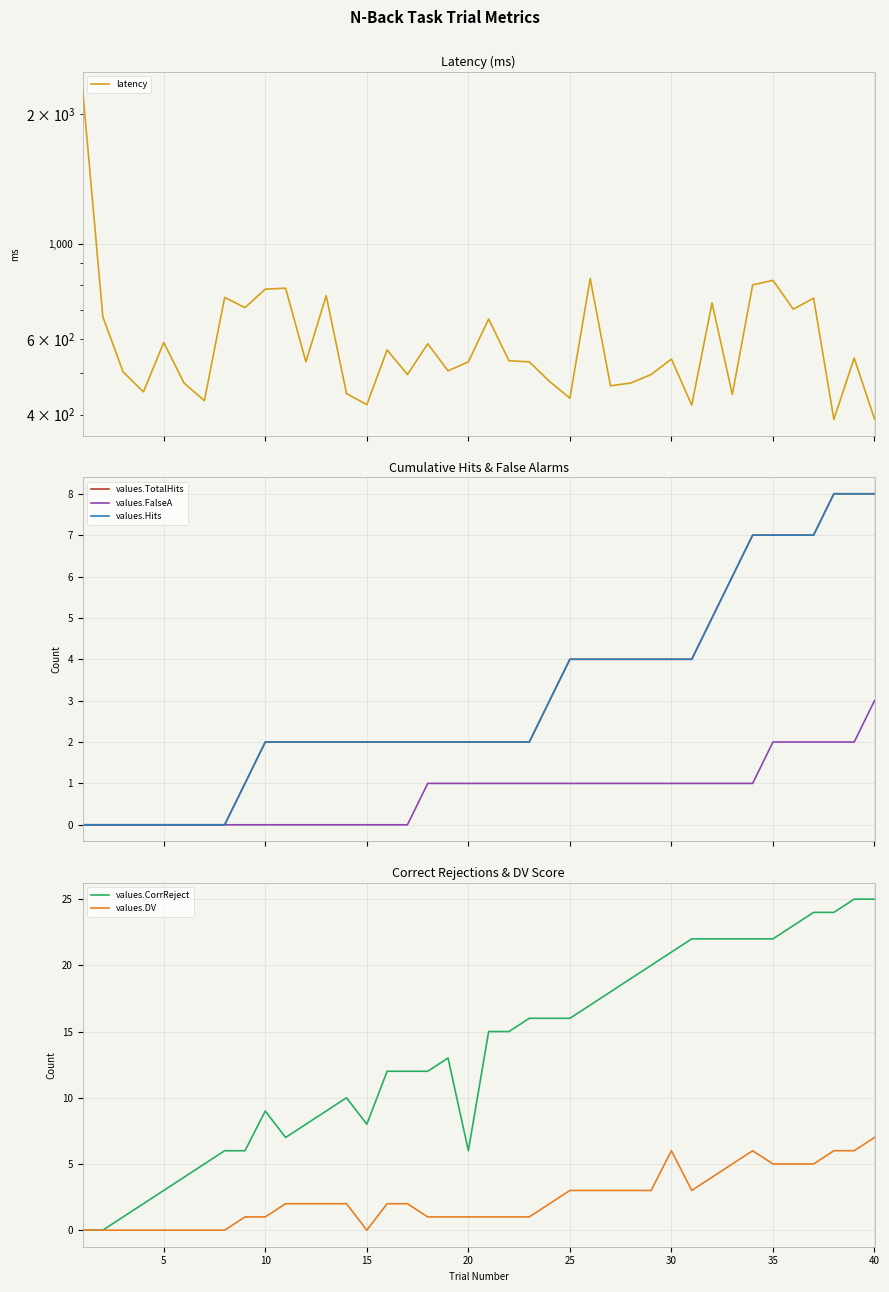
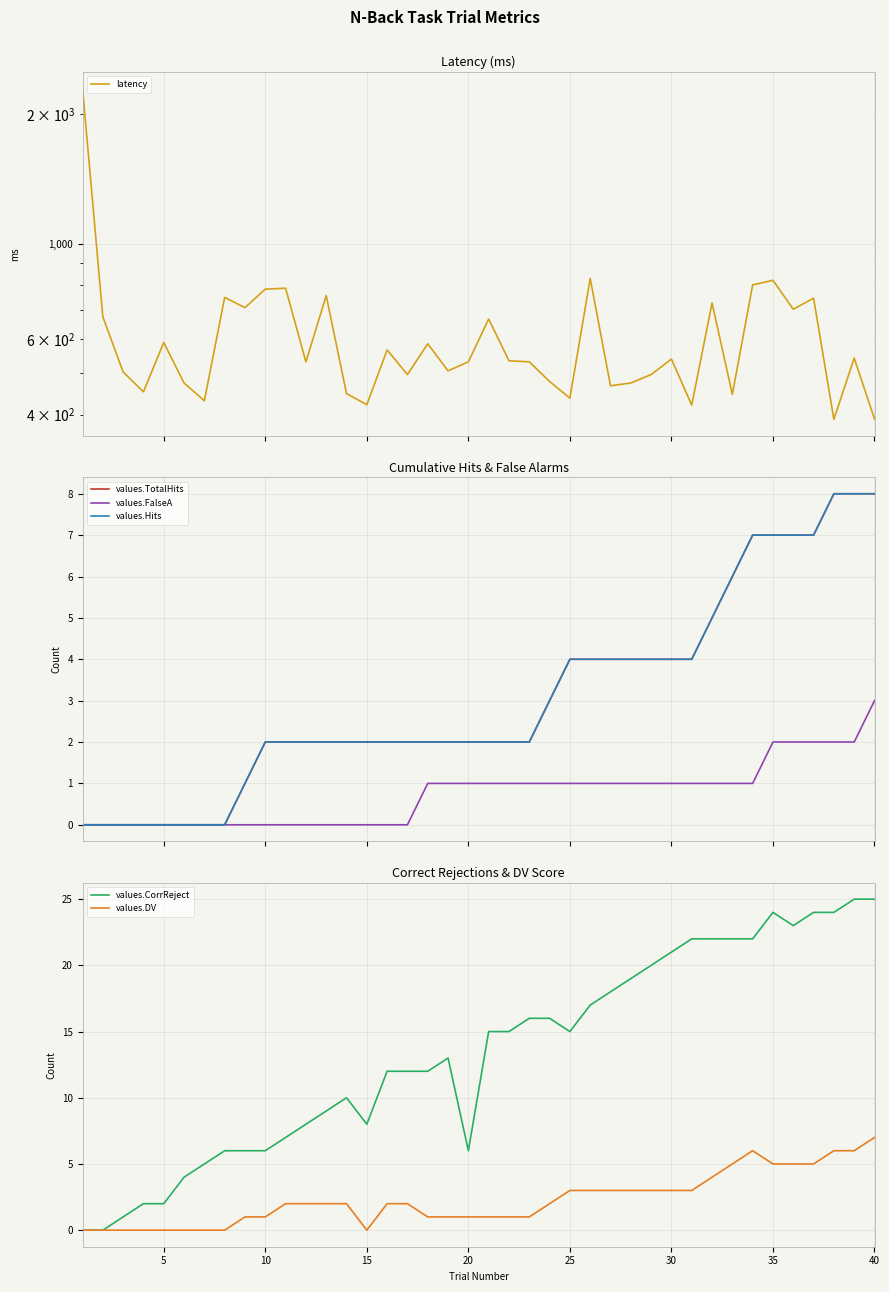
Correct Rejections & DV Score, values.CorrReject, 5: 3 -> 2
Correct Rejections & DV Score, values.CorrReject, 10: 9 -> 6
Correct Rejections & DV Score, values.CorrReject, 25: 16 -> 15
Correct Rejections & DV Score, values.DV, 30: 6 -> 3
Correct Rejections & DV Score, values.CorrReject, 35: 22 -> 24
